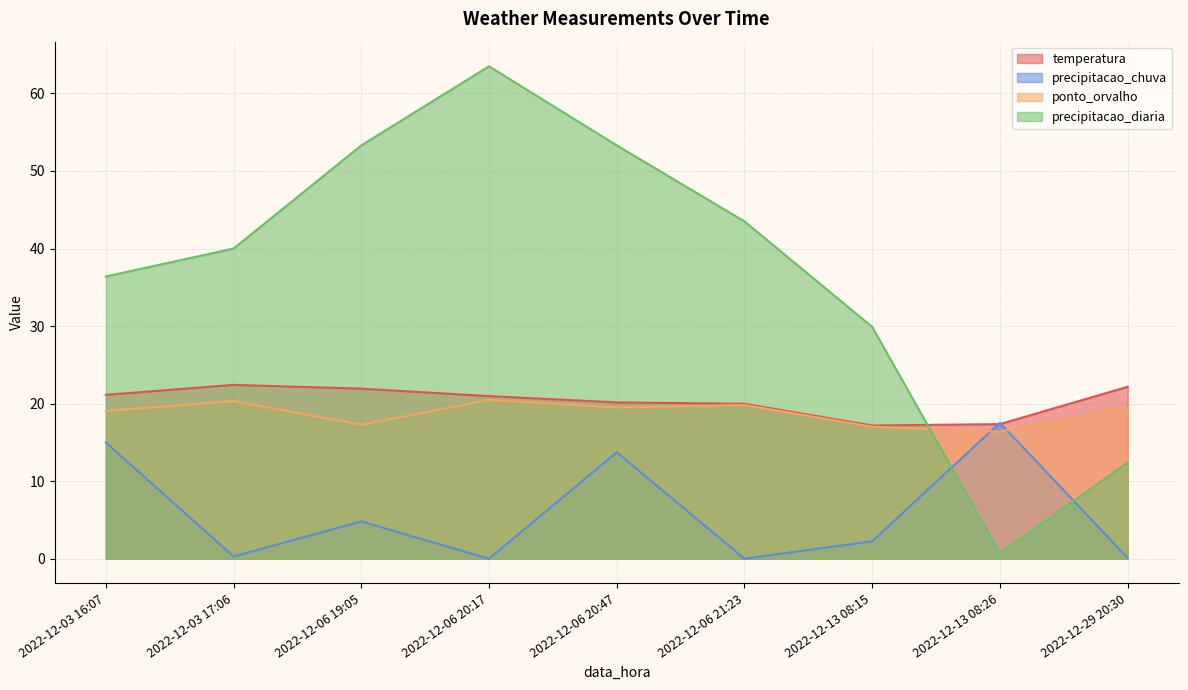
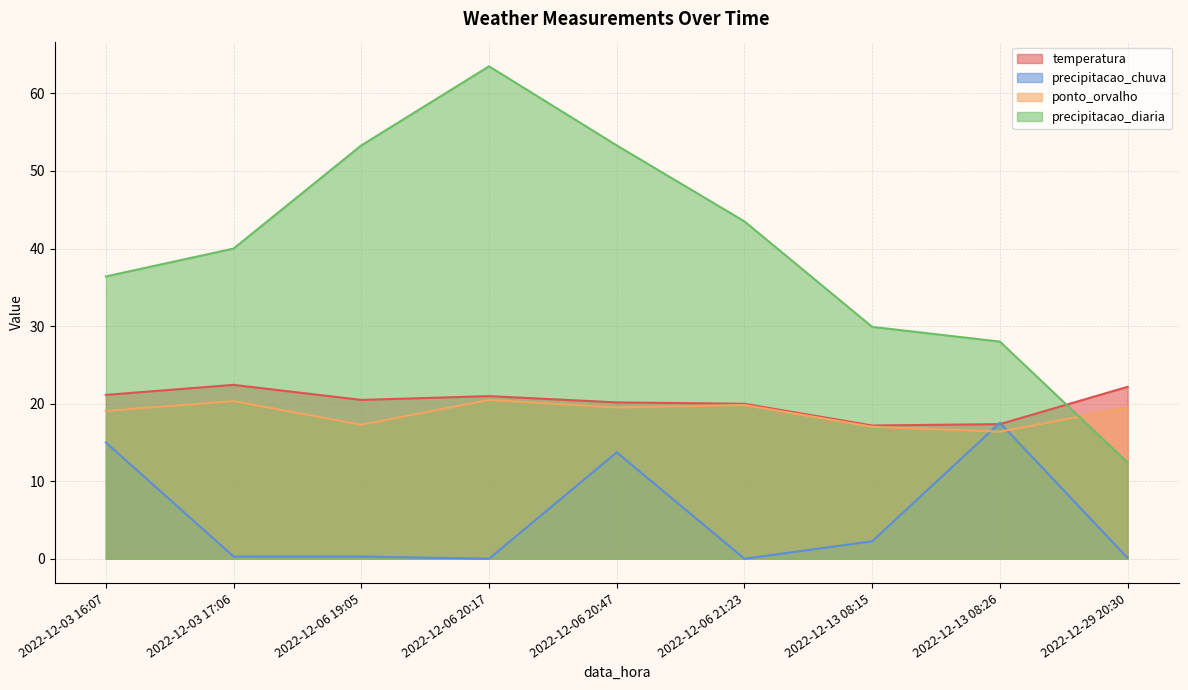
temperatura, 2022-12-06 19:05: 22 -> 20
precipitacao_chuva, 2022-12-06 19:05: 5 -> 0
precipitacao_diaria, 2022-12-13 08:26: 1 -> 28
